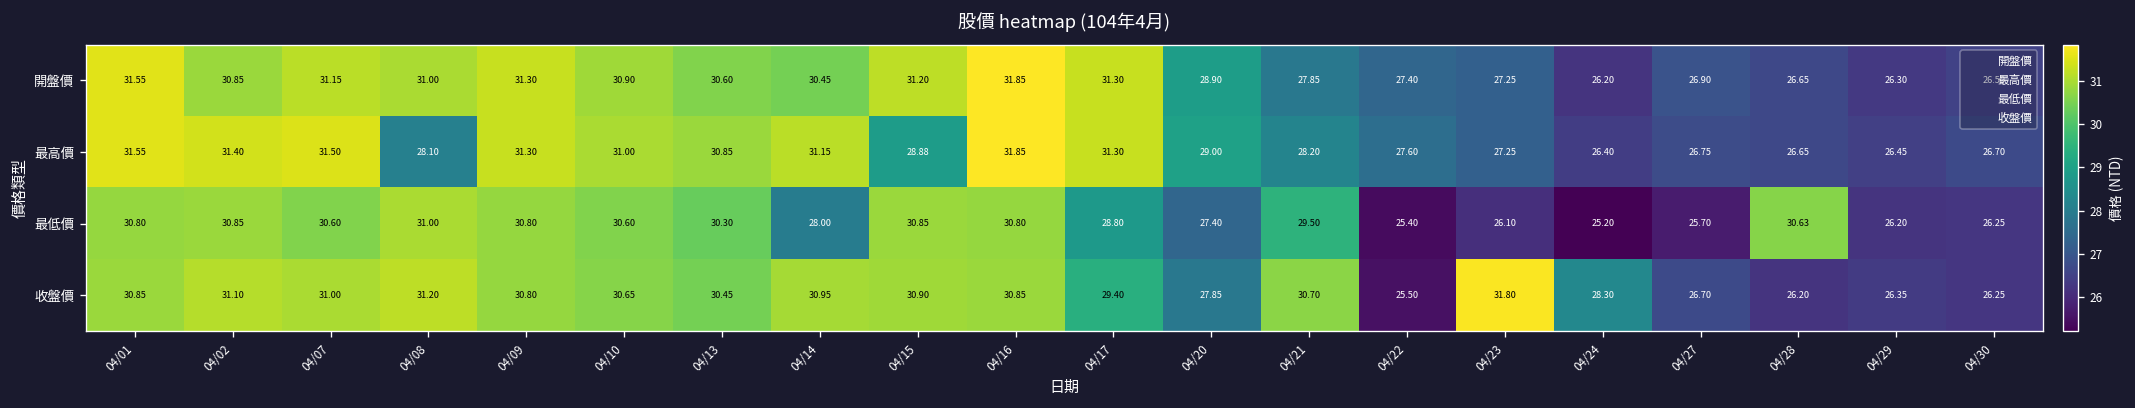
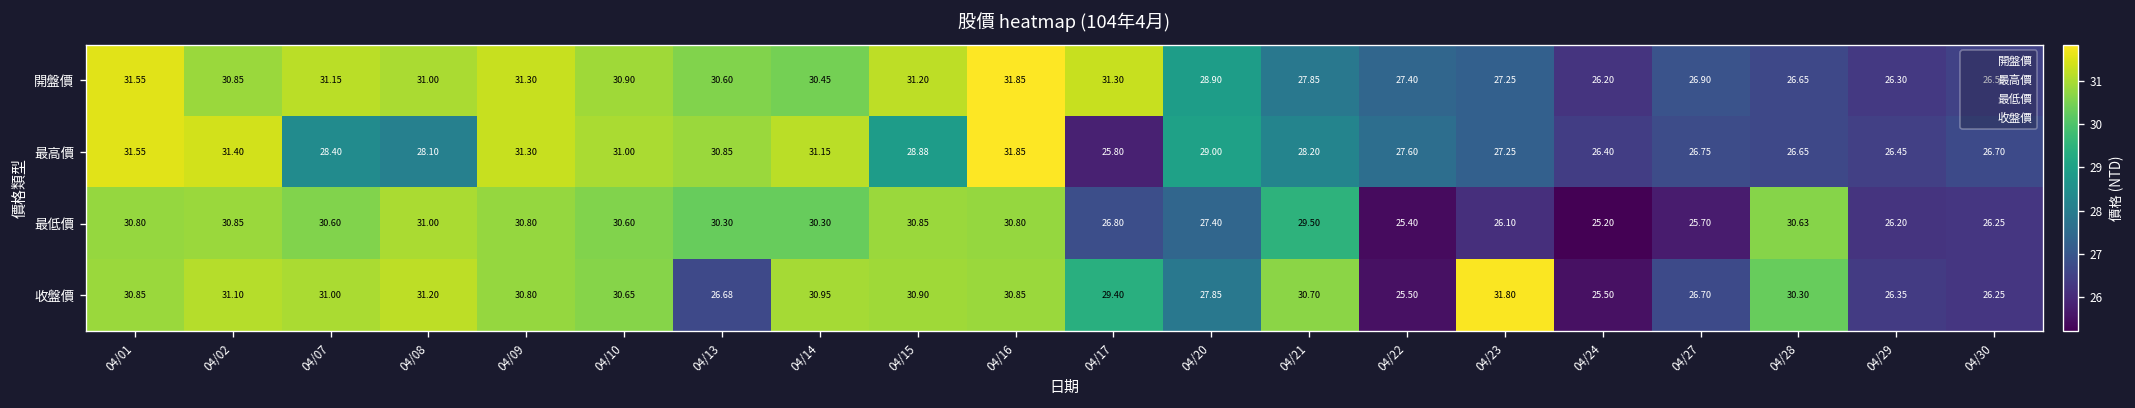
最高價, 04/07: 31.50 -> 28.40
最高價, 04/17: 31.30 -> 25.80
最低價, 04/14: 28.00 -> 30.30
最低價, 04/17: 28.80 -> 26.80
收盤價, 04/13: 30.45 -> 26.68
收盤價, 04/24: 28.30 -> 25.50
收盤價, 04/28: 26.20 -> 30.30
